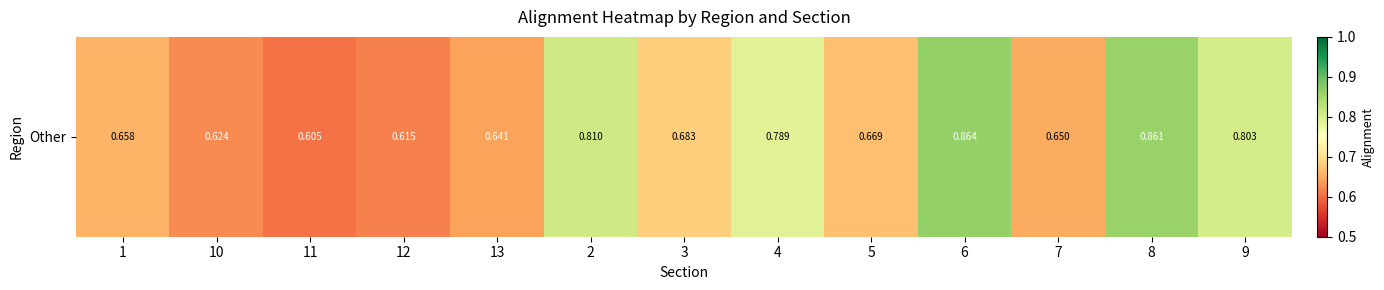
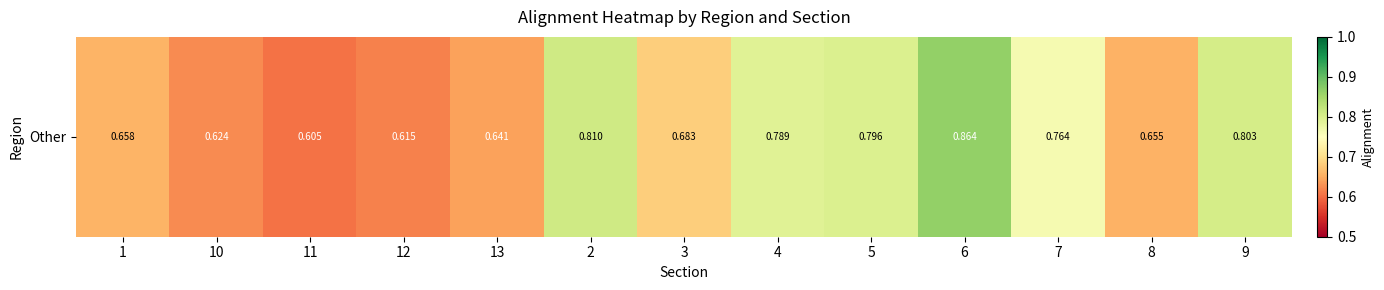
Other, 5: 0.669 -> 0.796
Other, 7: 0.650 -> 0.764
Other, 8: 0.861 -> 0.655
